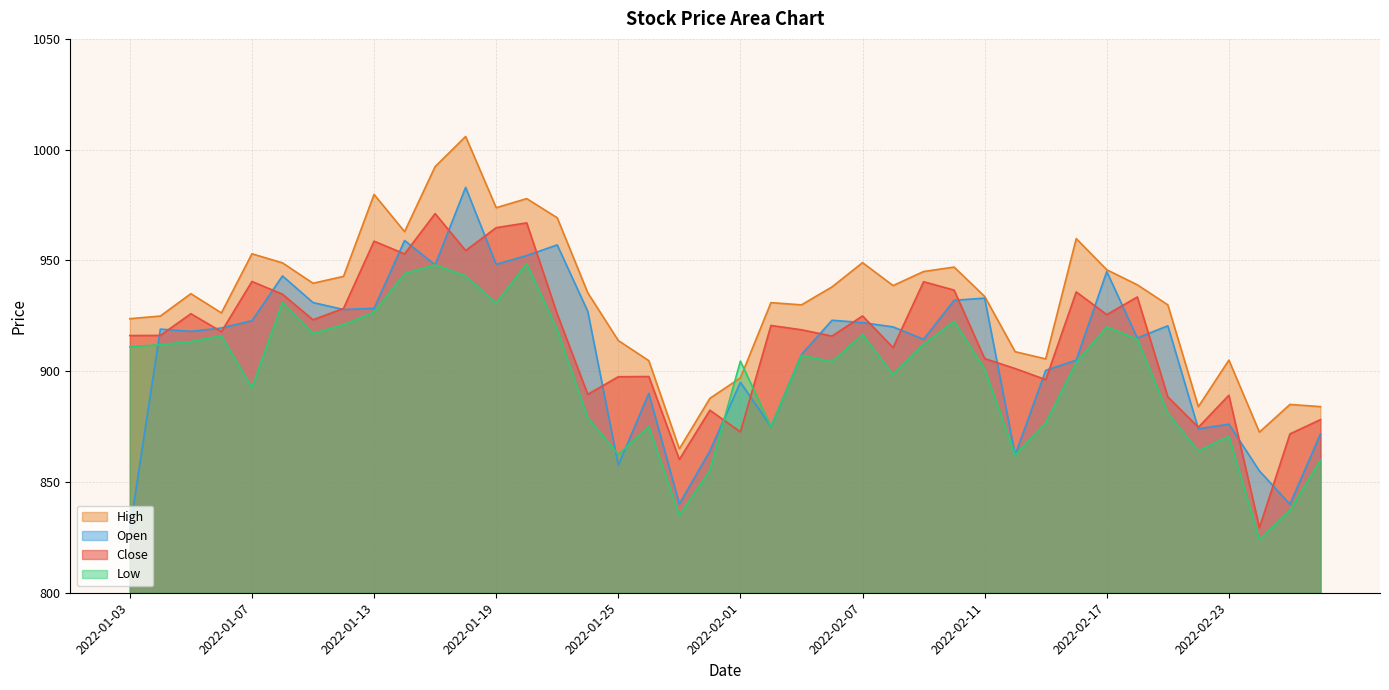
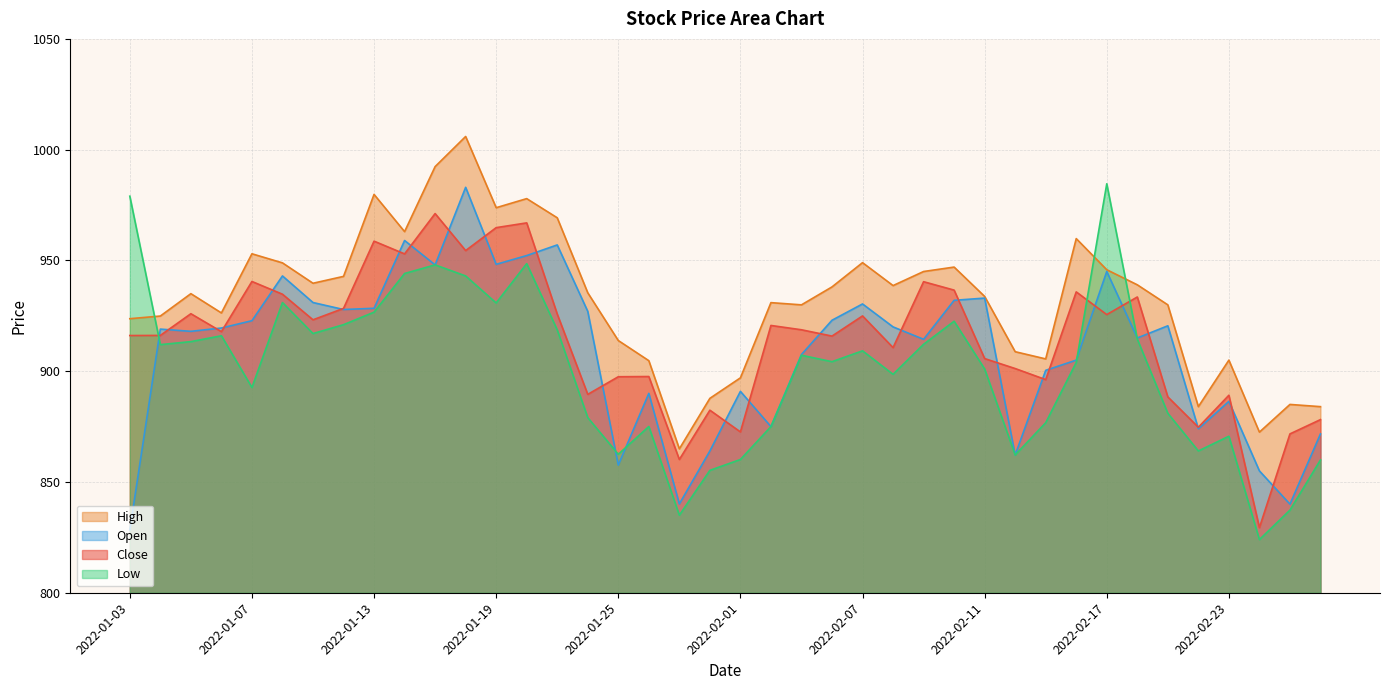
Low, 2022-01-03: 911 -> 979
Open, 2022-02-01: 895 -> 891
Low, 2022-02-01: 905 -> 860
Open, 2022-02-07: 922 -> 930
Low, 2022-02-07: 917 -> 909
Low, 2022-02-17: 920 -> 985
Open, 2022-02-23: 876 -> 886
